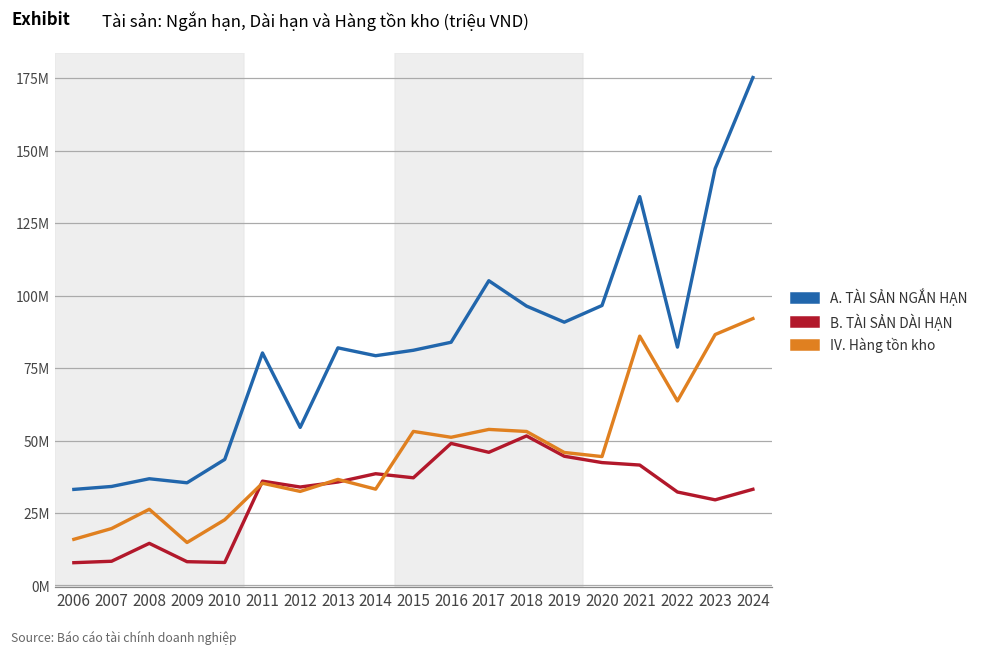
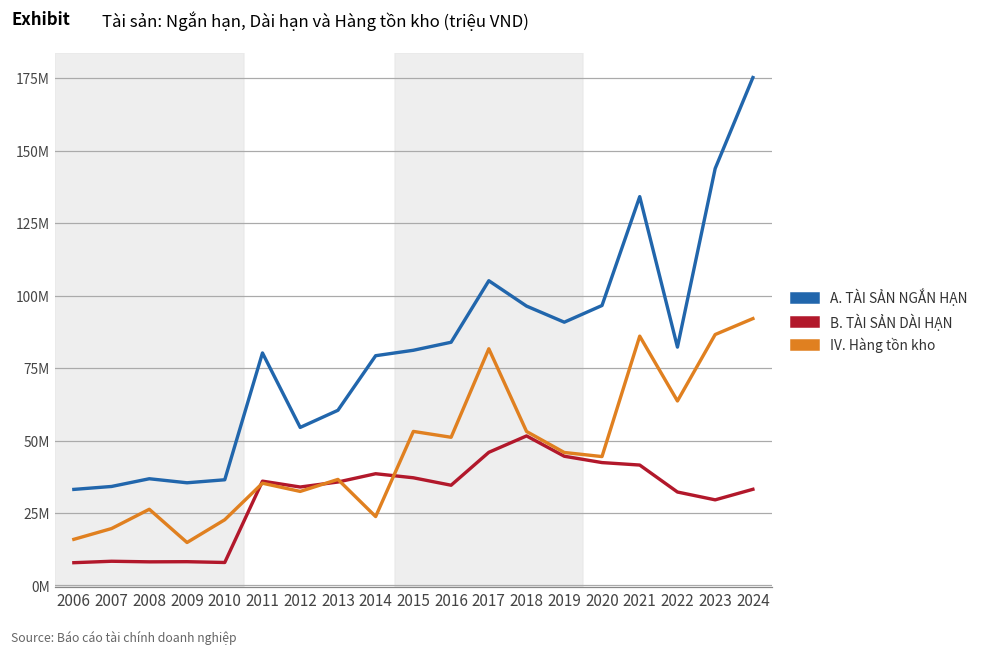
B. TÀI SẢN DÀI HẠN, 2008: 15000000 -> 8000000
A. TÀI SẢN NGẮN HẠN, 2010: 43000000 -> 36000000
A. TÀI SẢN NGẮN HẠN, 2013: 82000000 -> 60000000
IV. Hàng tồn kho, 2014: 33000000 -> 24000000
B. TÀI SẢN DÀI HẠN, 2016: 49000000 -> 35000000
IV. Hàng tồn kho, 2017: 54000000 -> 82000000
